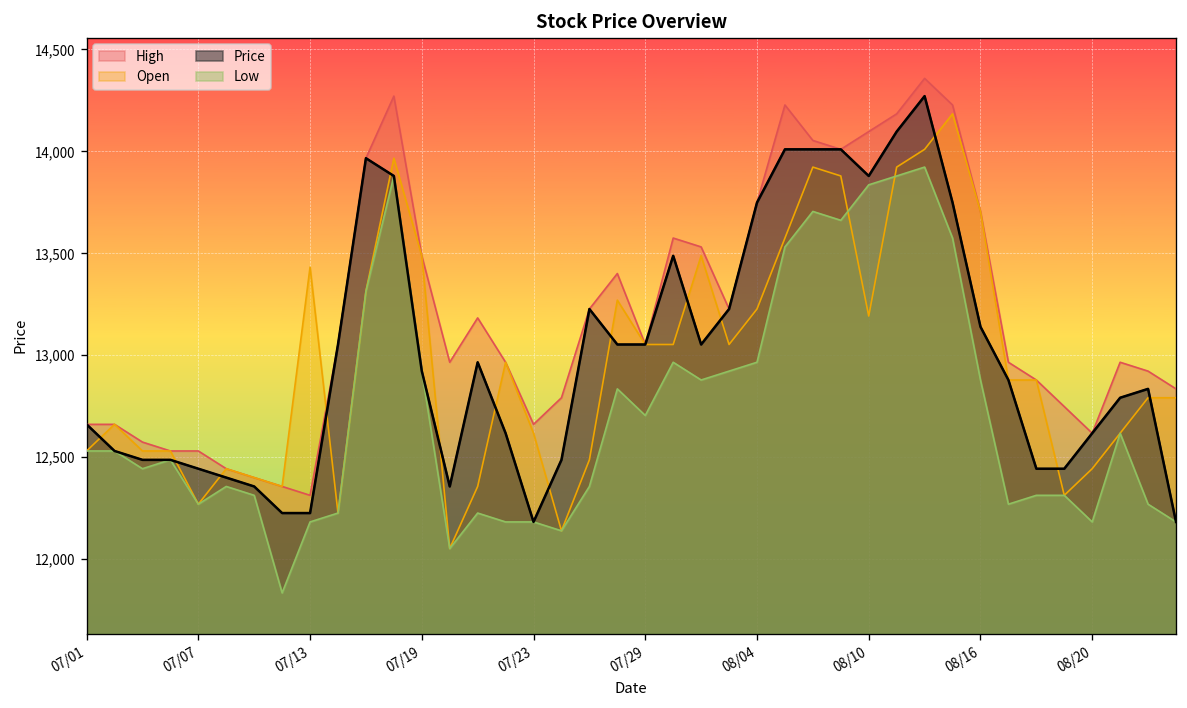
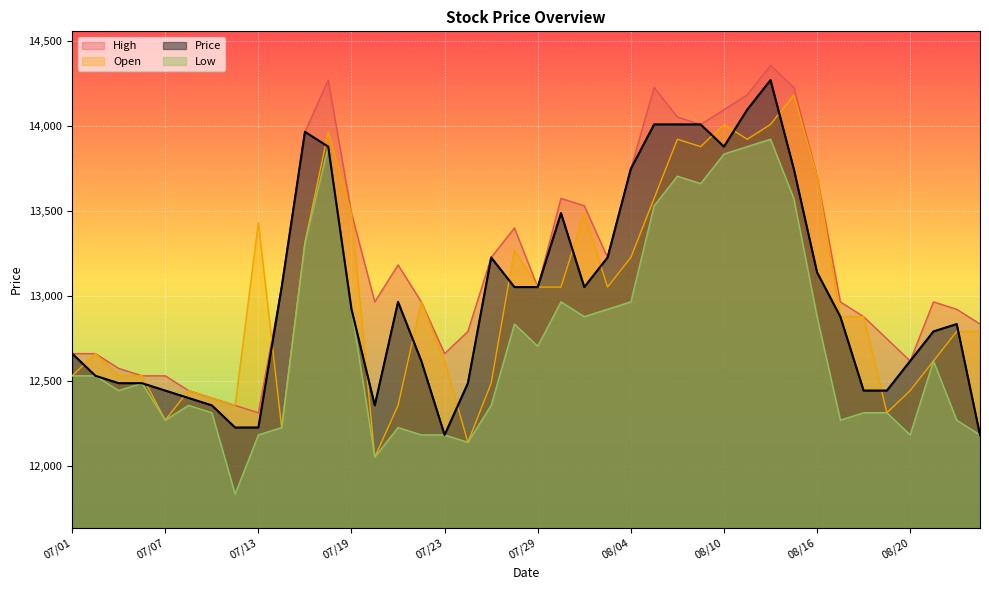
Open, 08/10: 13,190 -> 14,010
